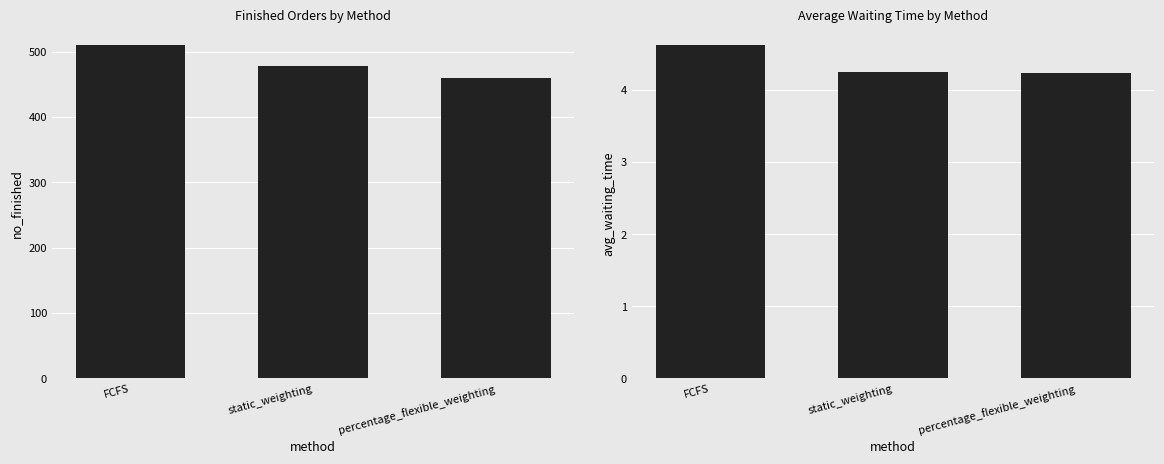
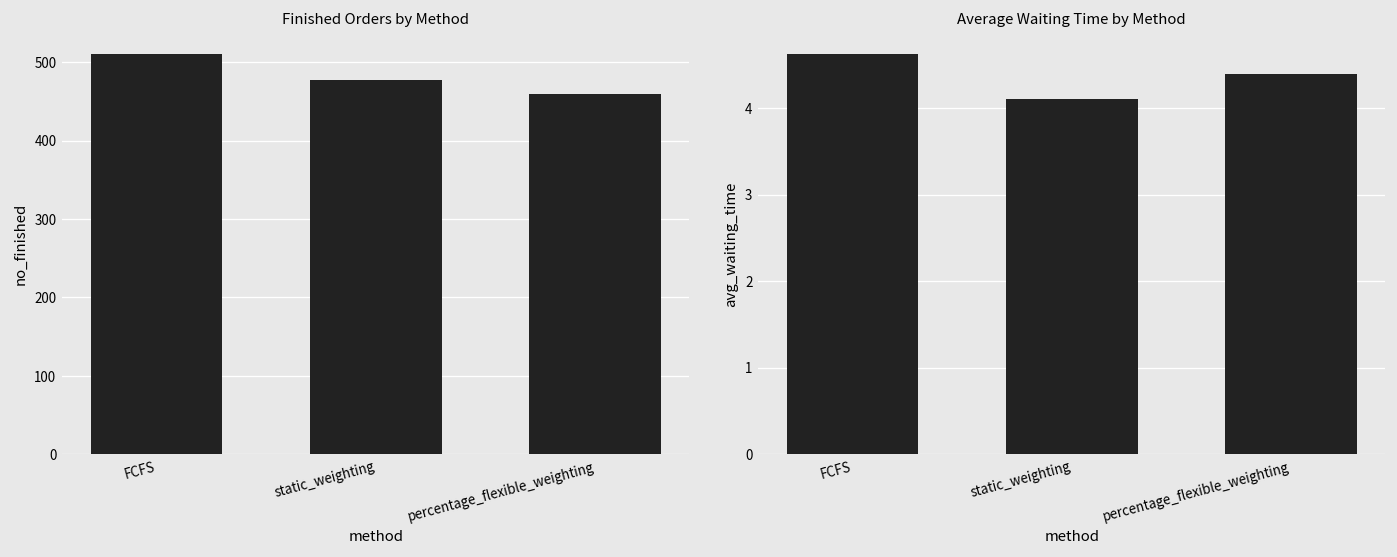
Average Waiting Time by Method, static_weighting: 4.2 -> 4.1
Average Waiting Time by Method, percentage_flexible_weighting: 4.2 -> 4.4
